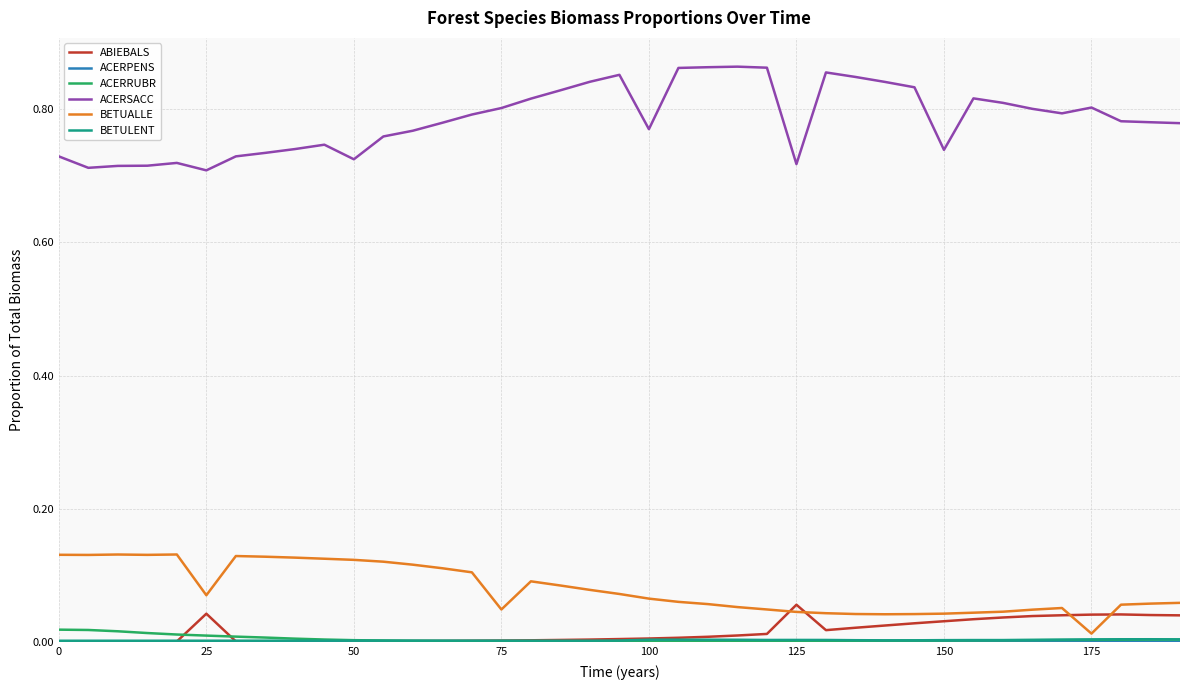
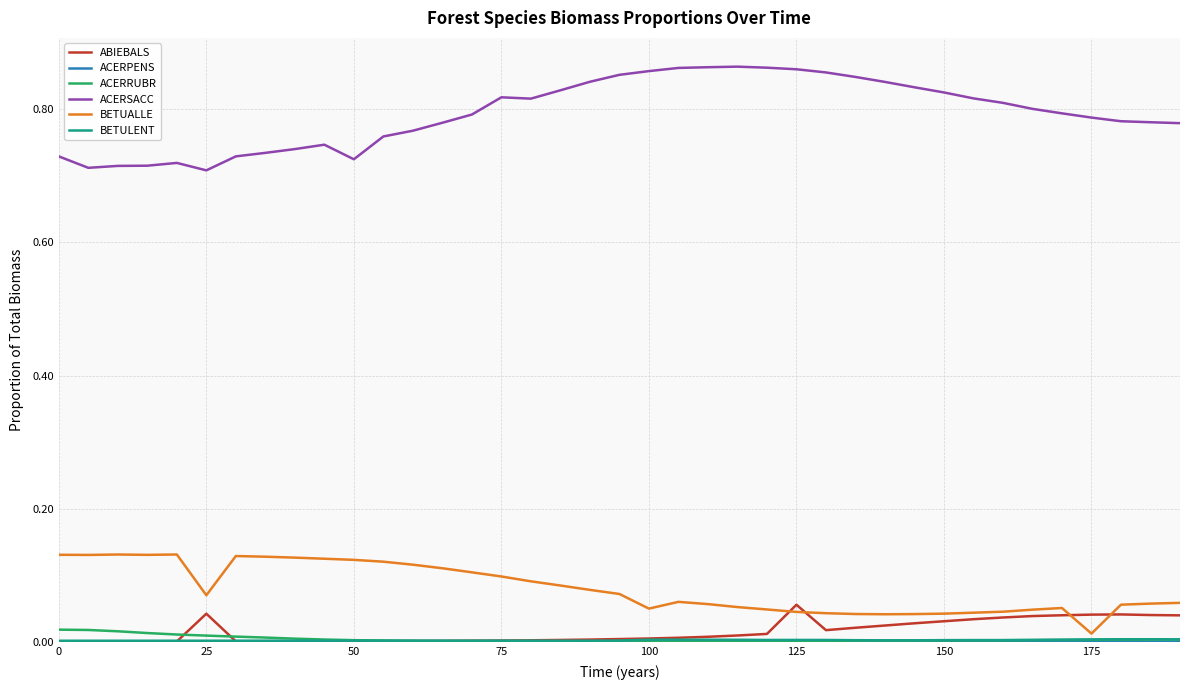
ACERSACC, 75: 0.80 -> 0.82
BETUALLE, 75: 0.05 -> 0.10
ACERSACC, 100: 0.77 -> 0.86
BETUALLE, 100: 0.07 -> 0.05
ACERSACC, 125: 0.72 -> 0.86
ACERSACC, 150: 0.74 -> 0.82
ACERSACC, 175: 0.80 -> 0.79
